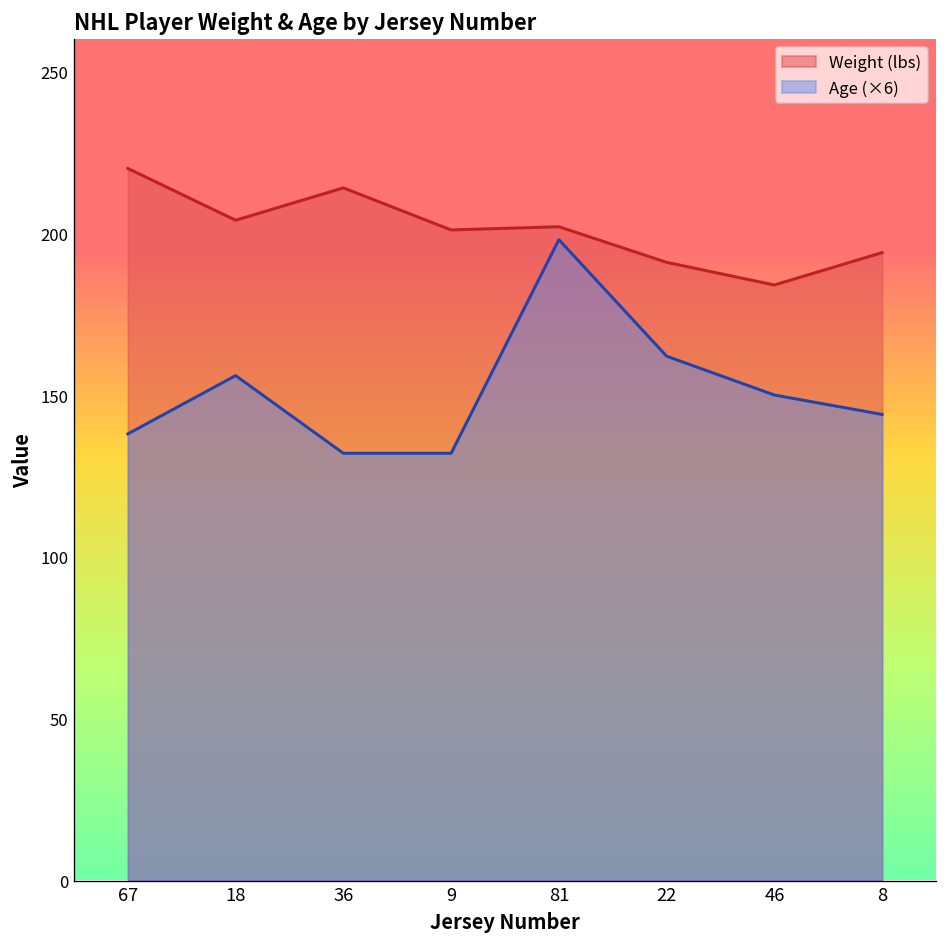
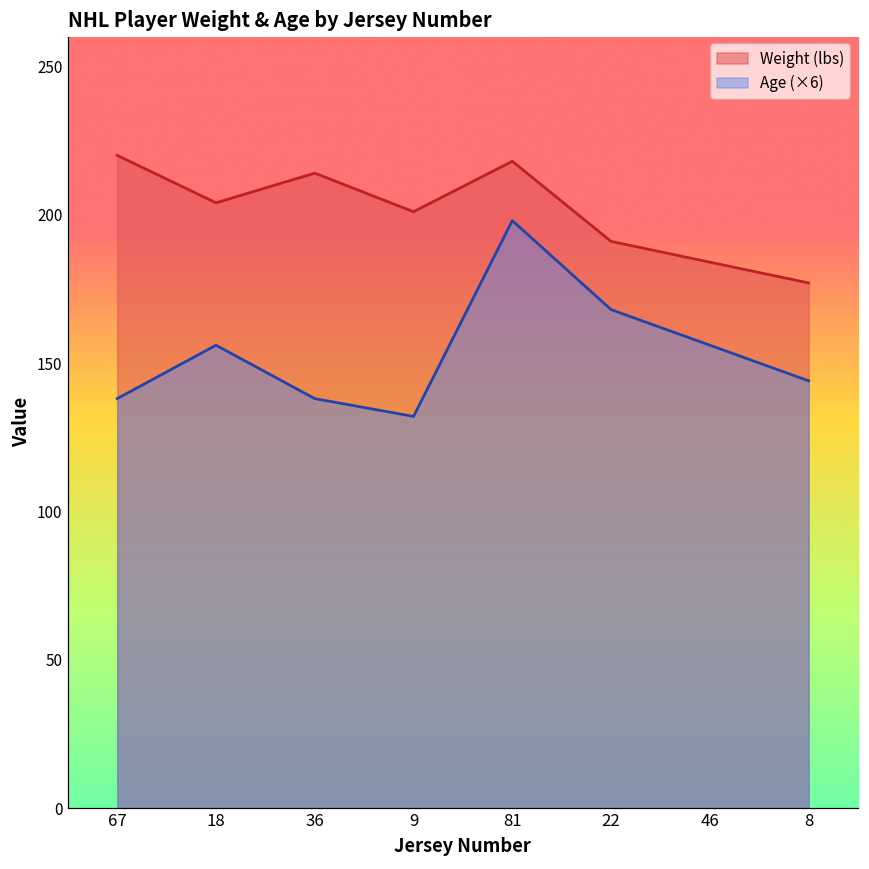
Age (×6), 36: 132 -> 138
Weight (lbs), 81: 202 -> 218
Age (×6), 22: 162 -> 168
Age (×6), 46: 150 -> 156
Weight (lbs), 8: 194 -> 177
